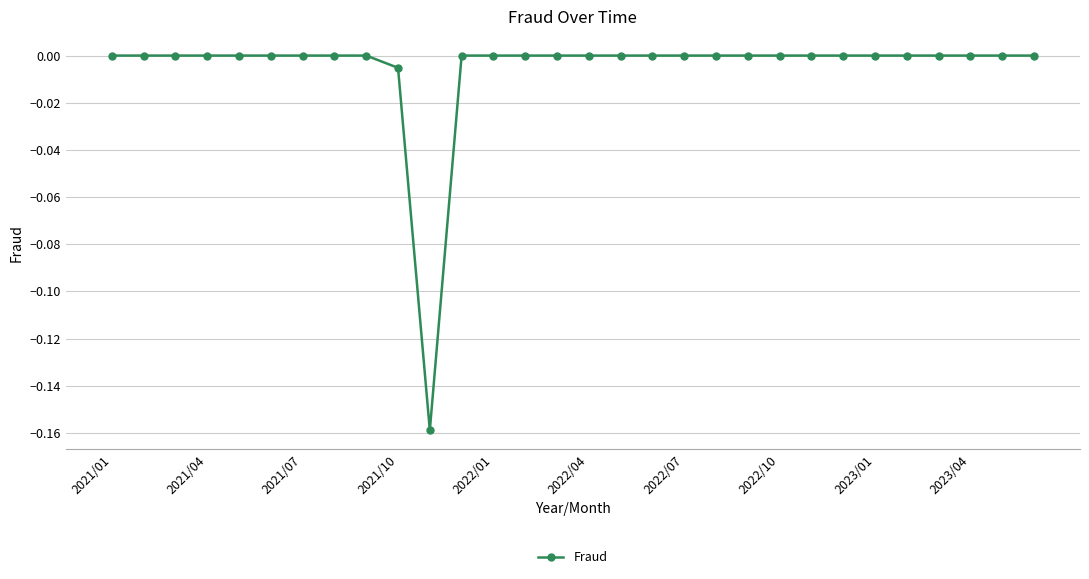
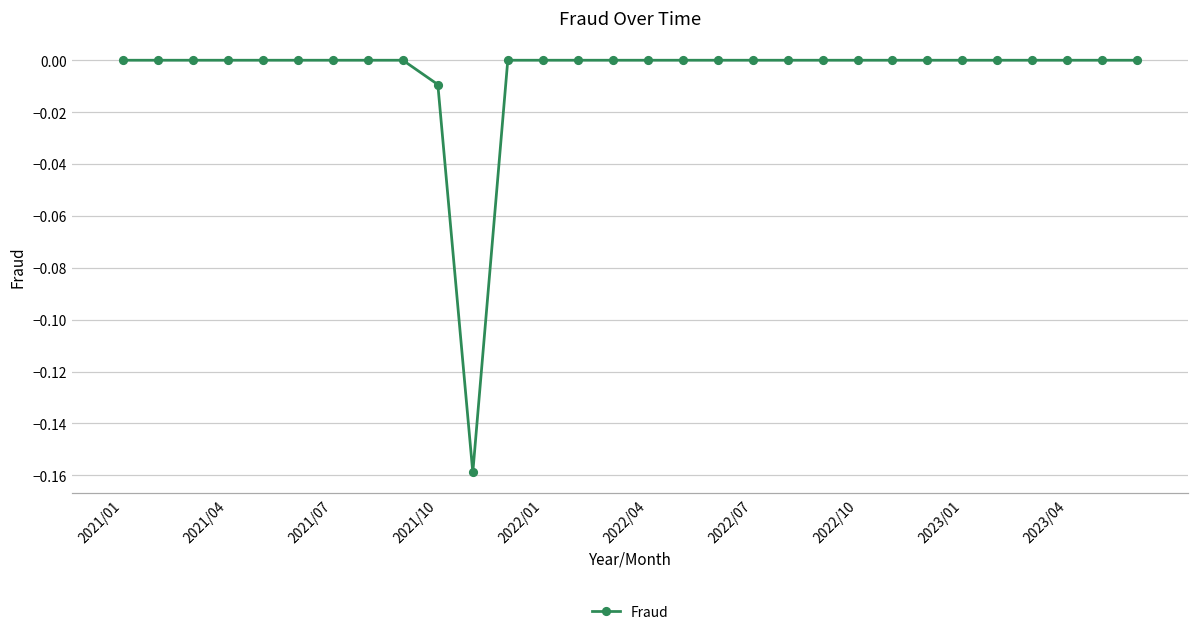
2021/10: -0.005 -> -0.009
